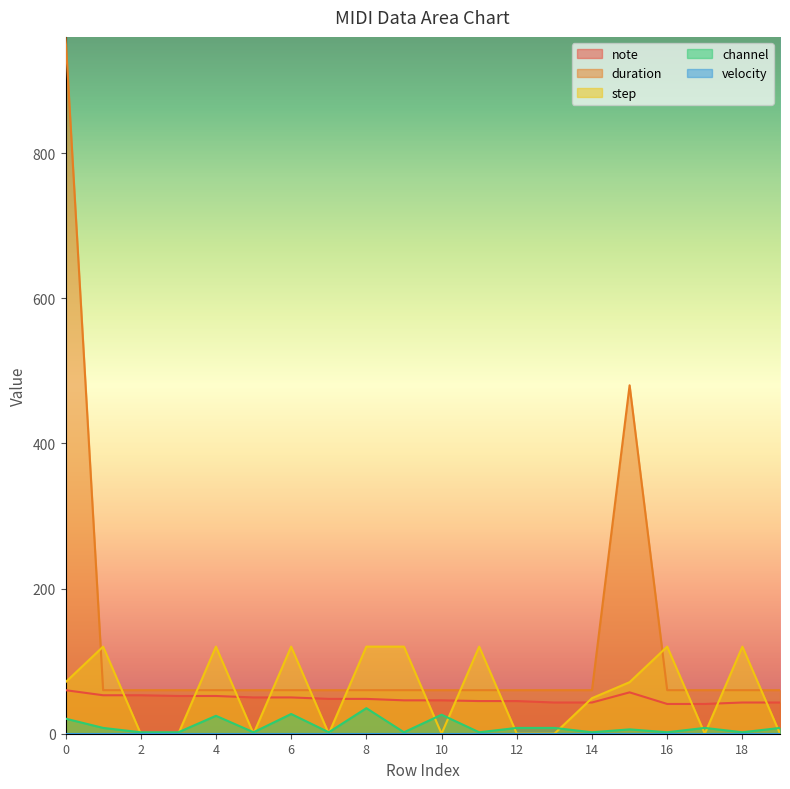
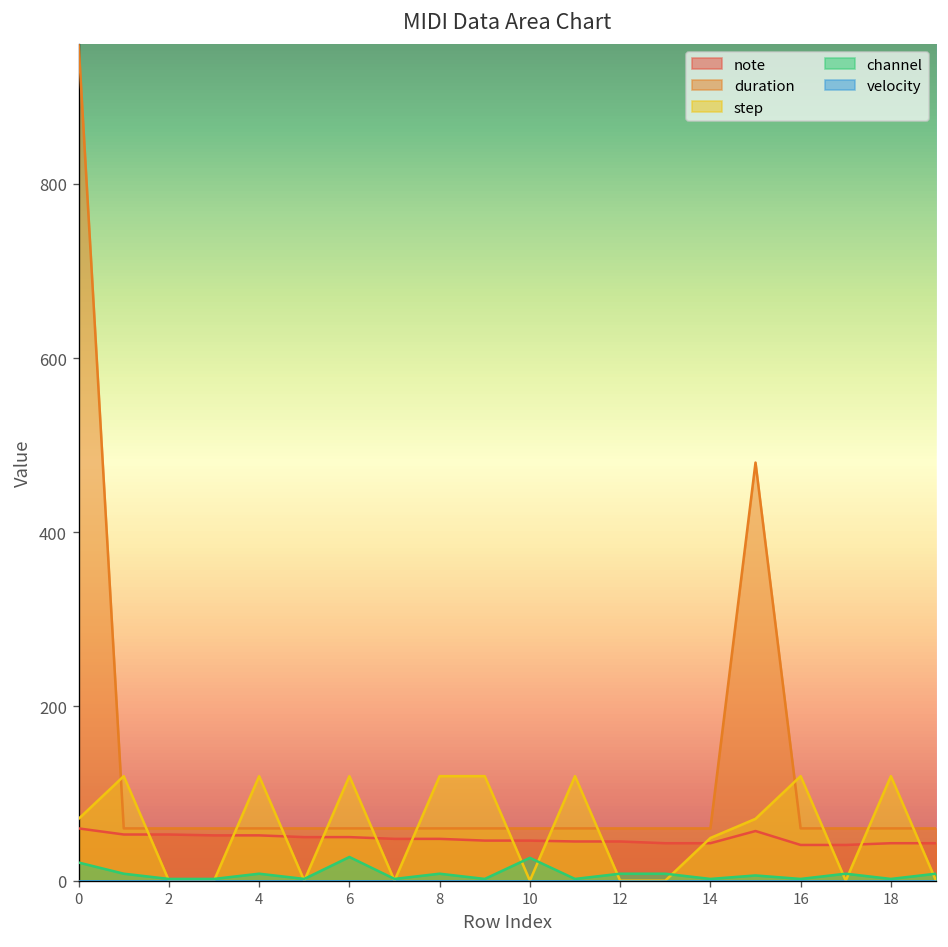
channel, 4: 20 -> 10
channel, 8: 40 -> 10
